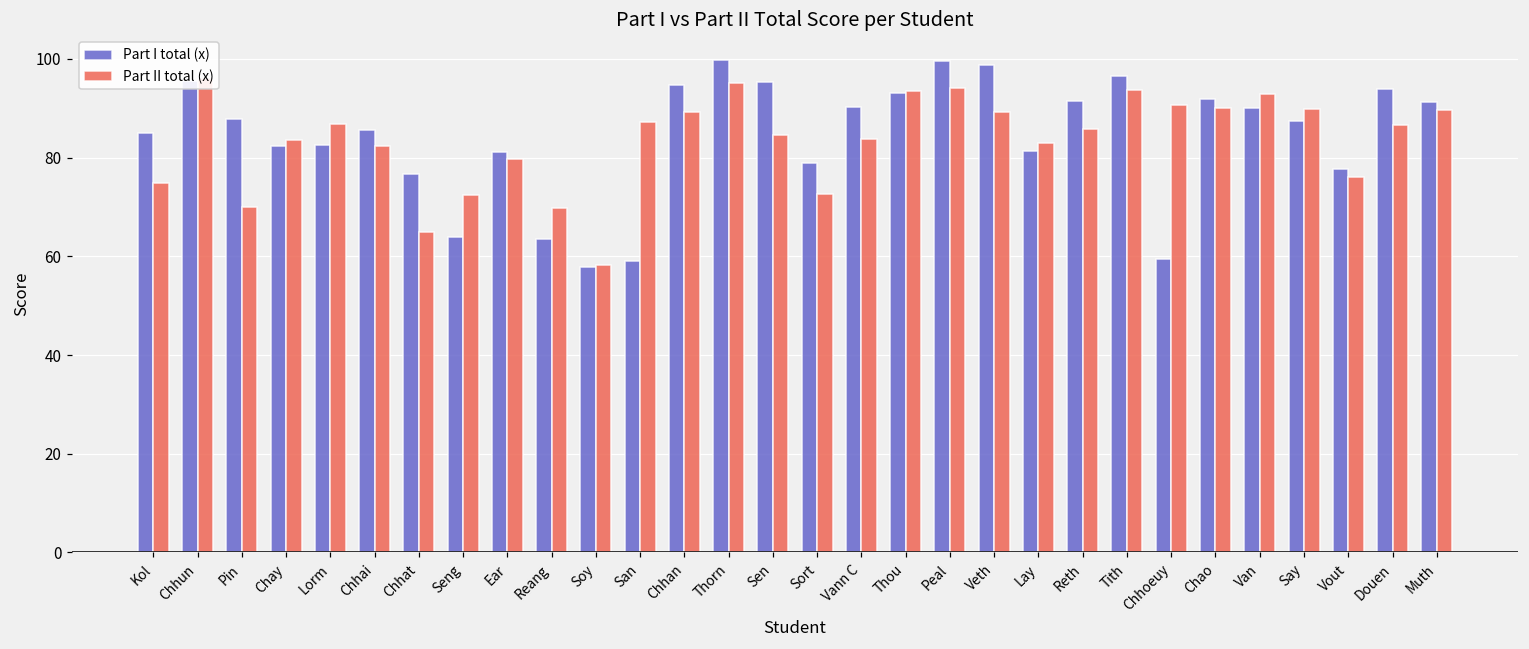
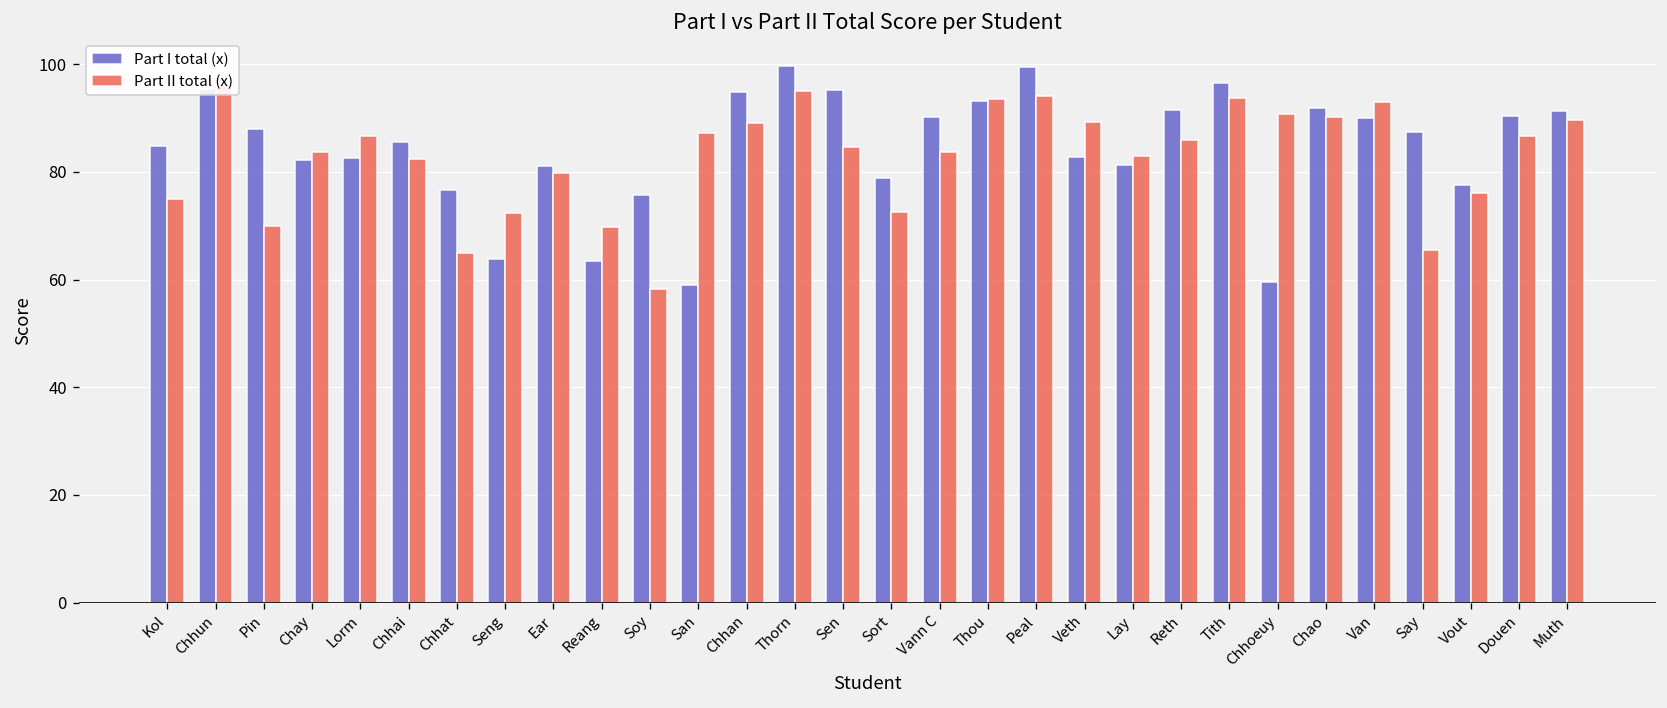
Part I total (x), Soy: 58 -> 76
Part I total (x), Veth: 99 -> 83
Part II total (x), Say: 90 -> 66
Part I total (x), Douen: 94 -> 90
